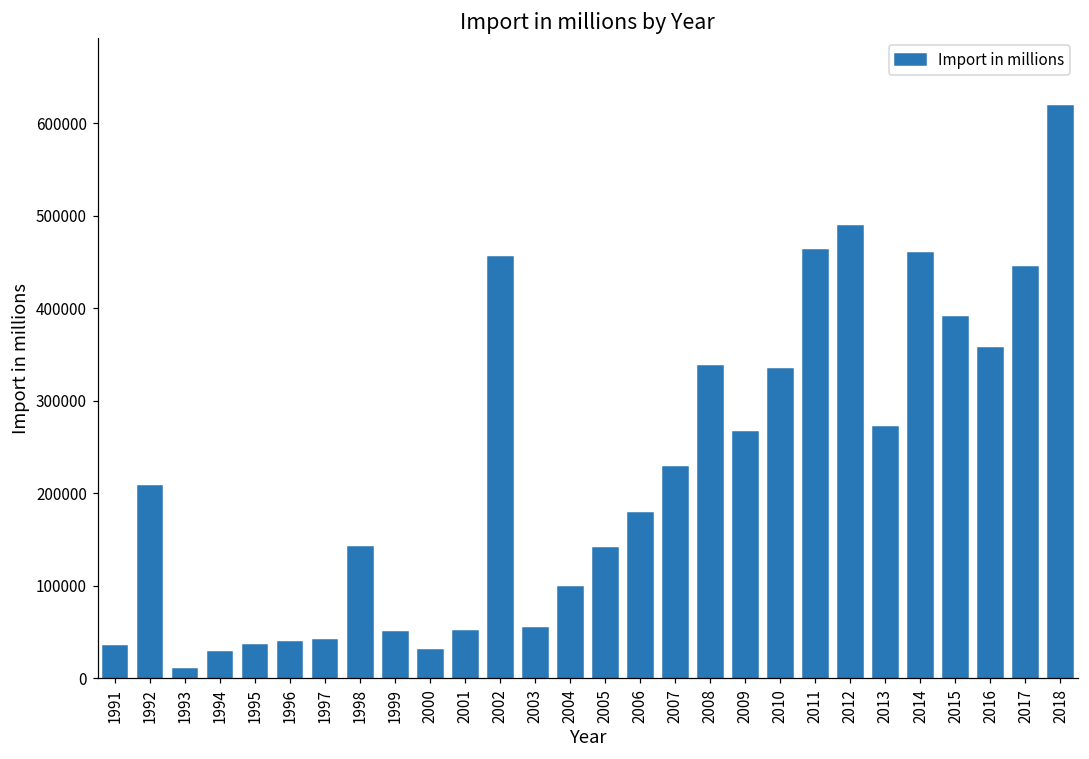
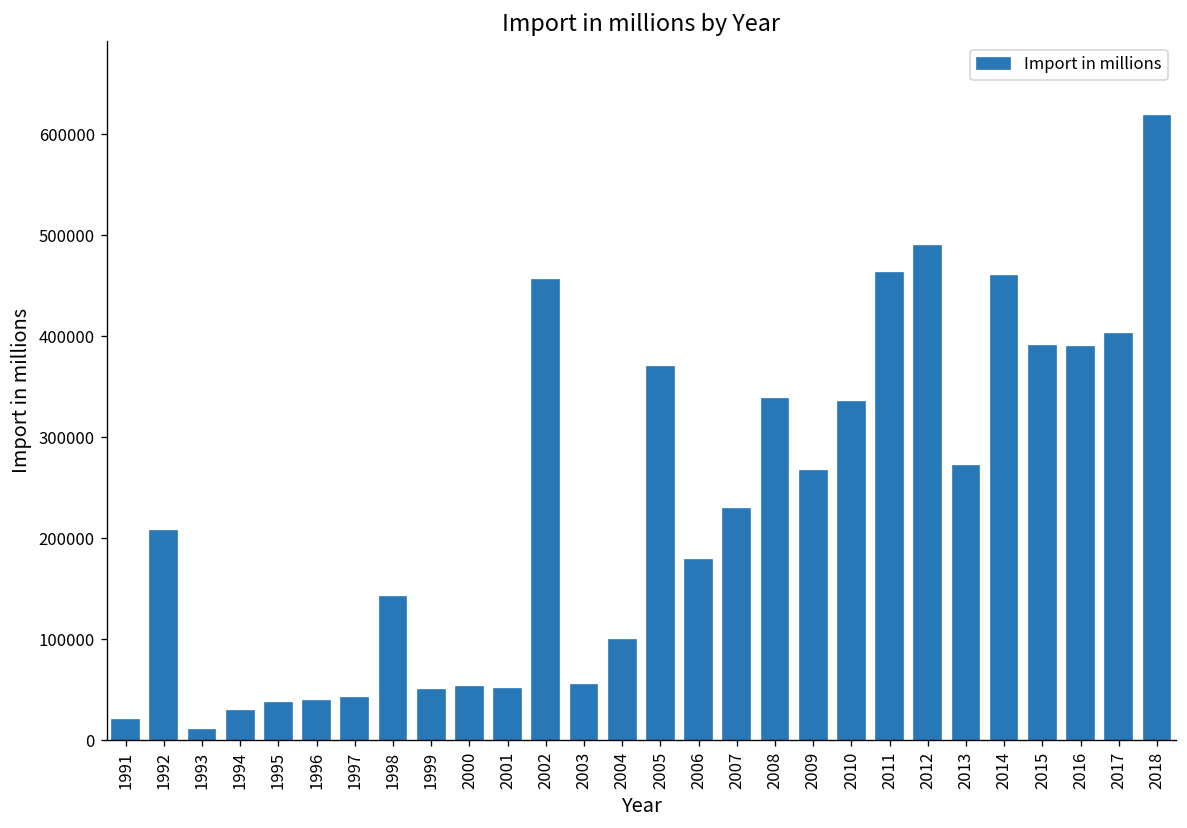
1991: 30000 -> 20000
2000: 30000 -> 50000
2005: 140000 -> 370000
2016: 360000 -> 390000
2017: 440000 -> 400000
